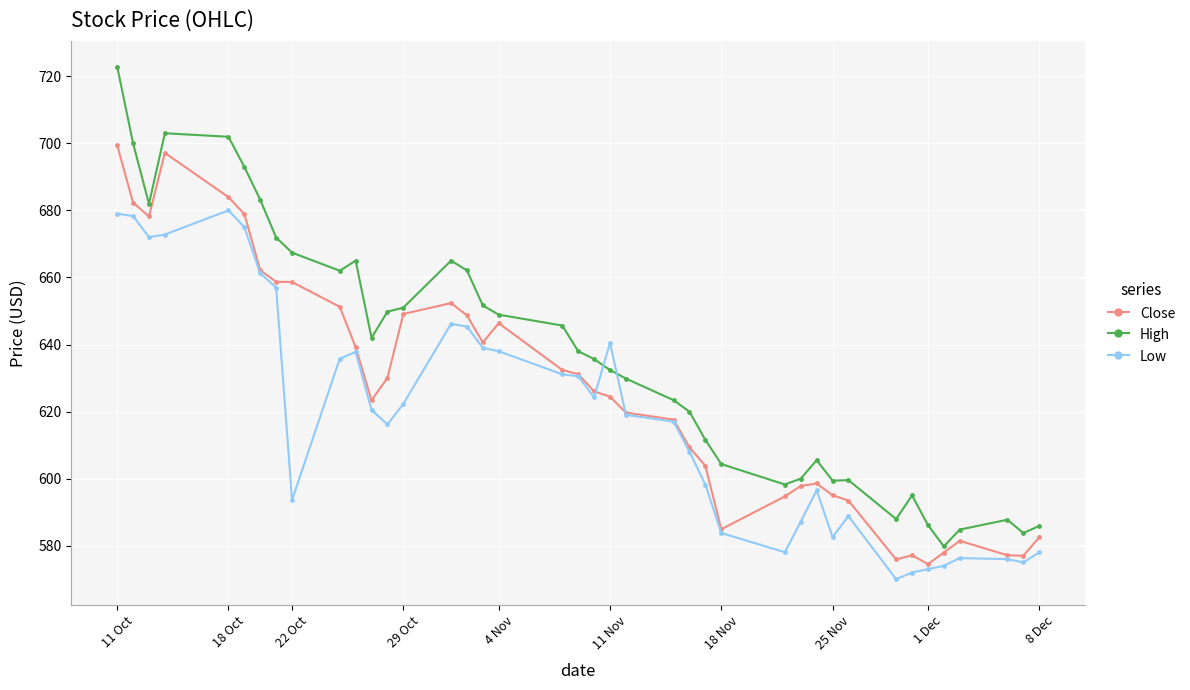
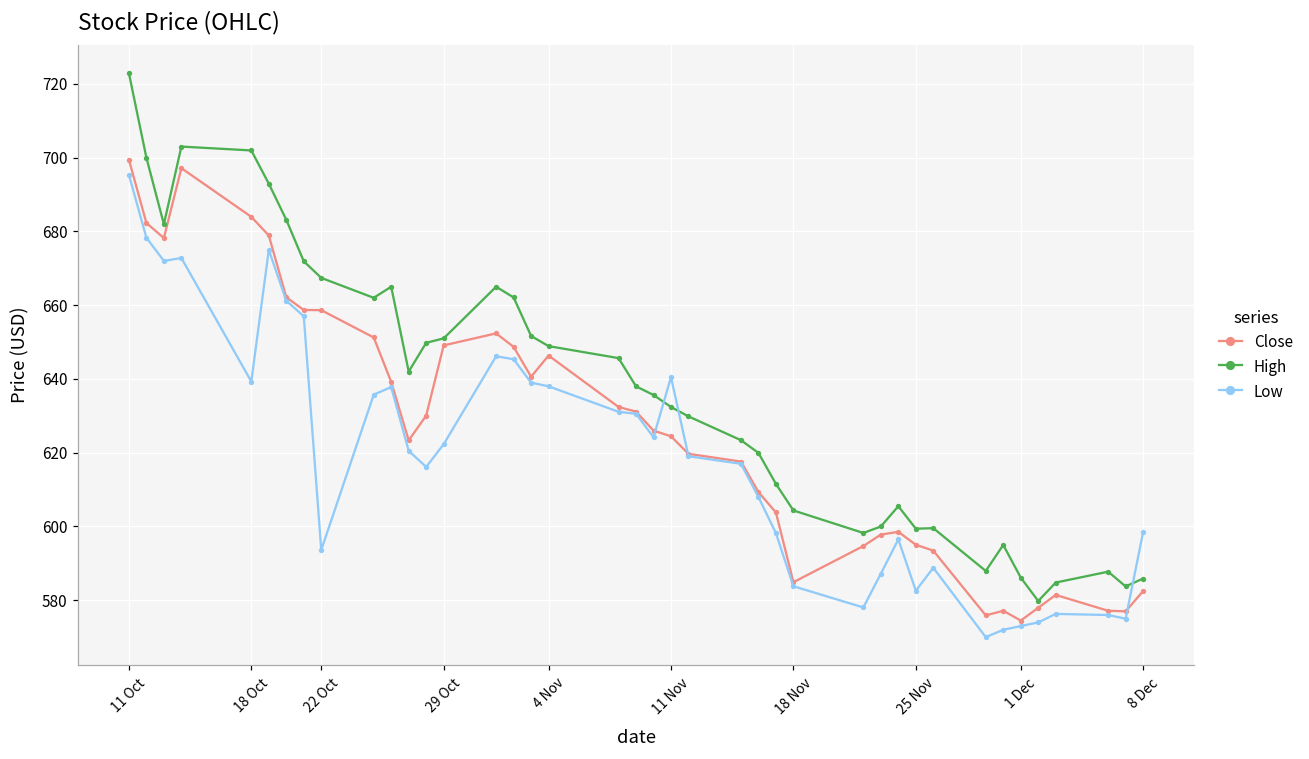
Low, 11 Oct: 679 -> 695
Low, 18 Oct: 680 -> 639
Low, 8 Dec: 578 -> 599
